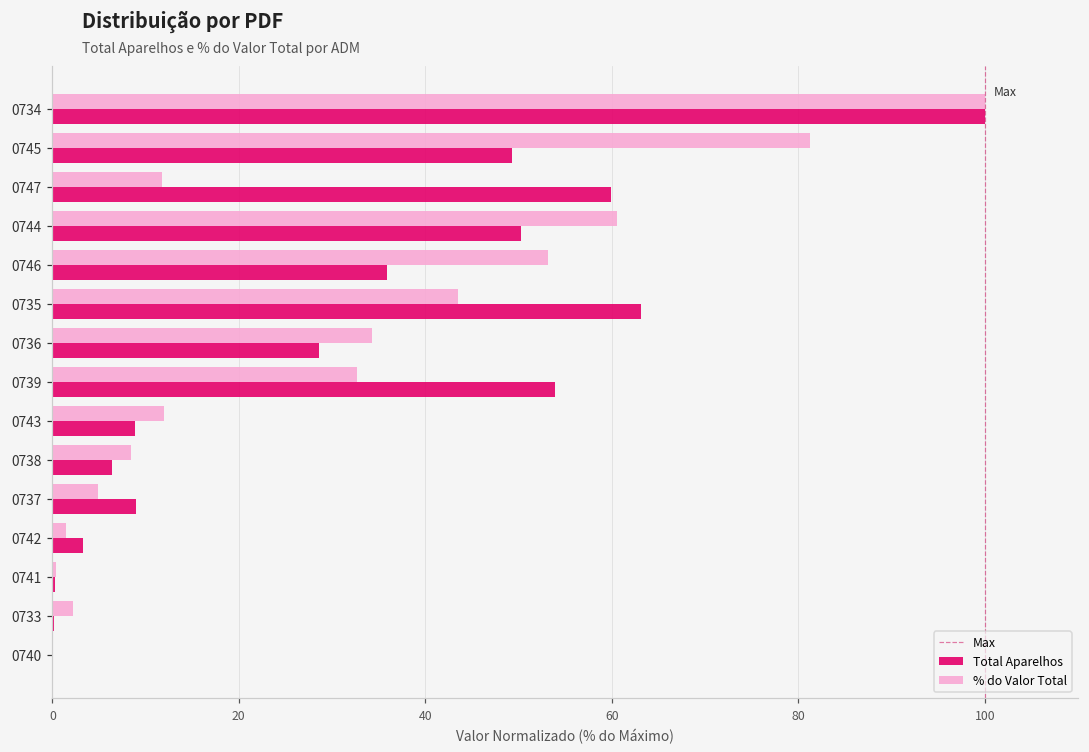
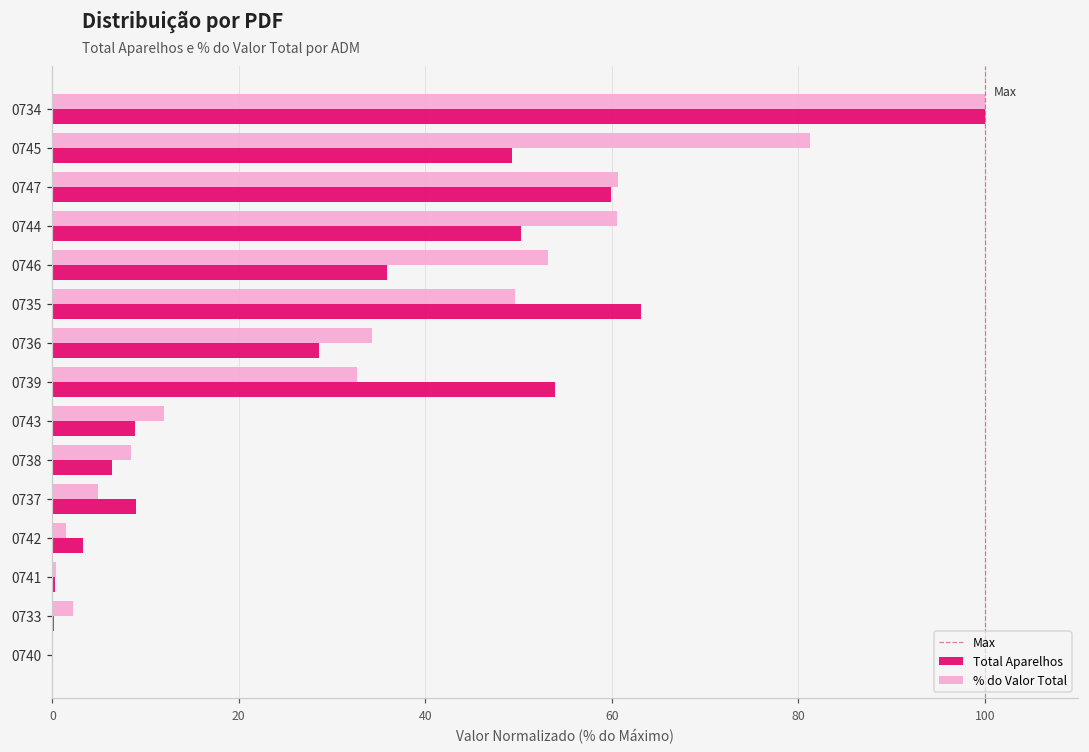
% do Valor Total, 0747: 12 -> 61
% do Valor Total, 0735: 43 -> 50
